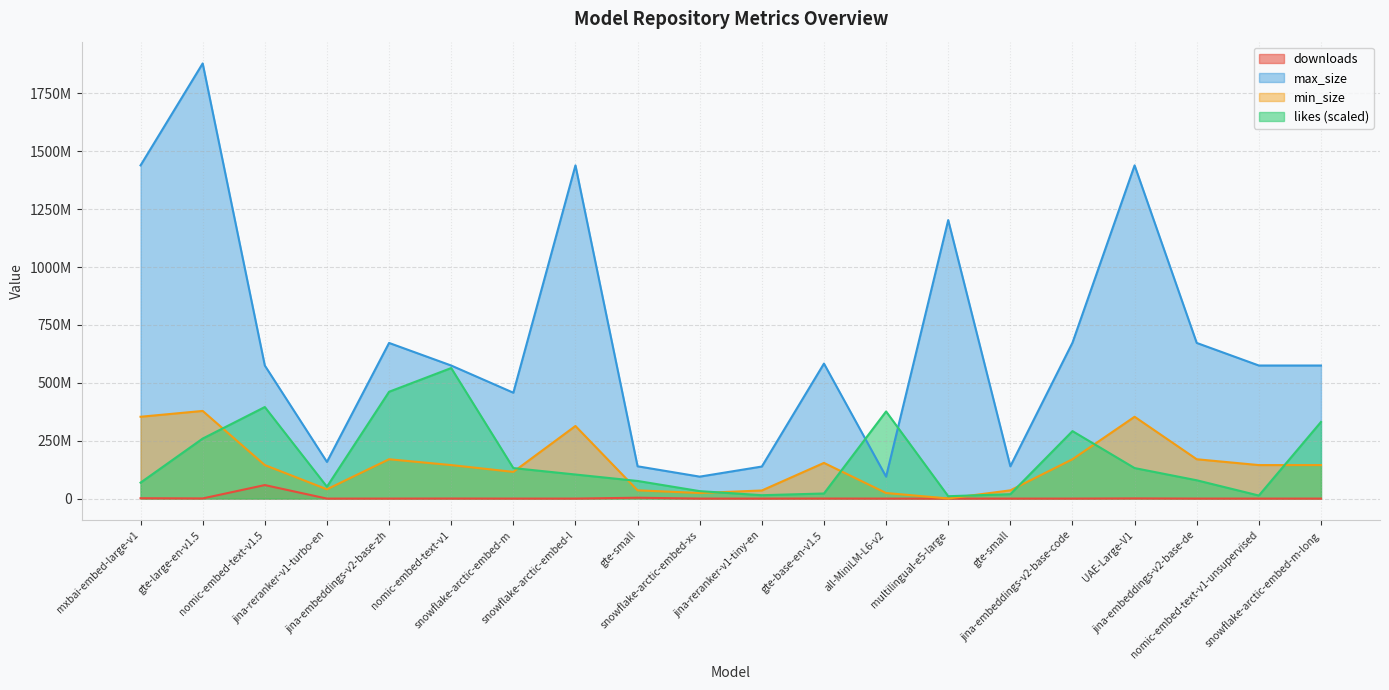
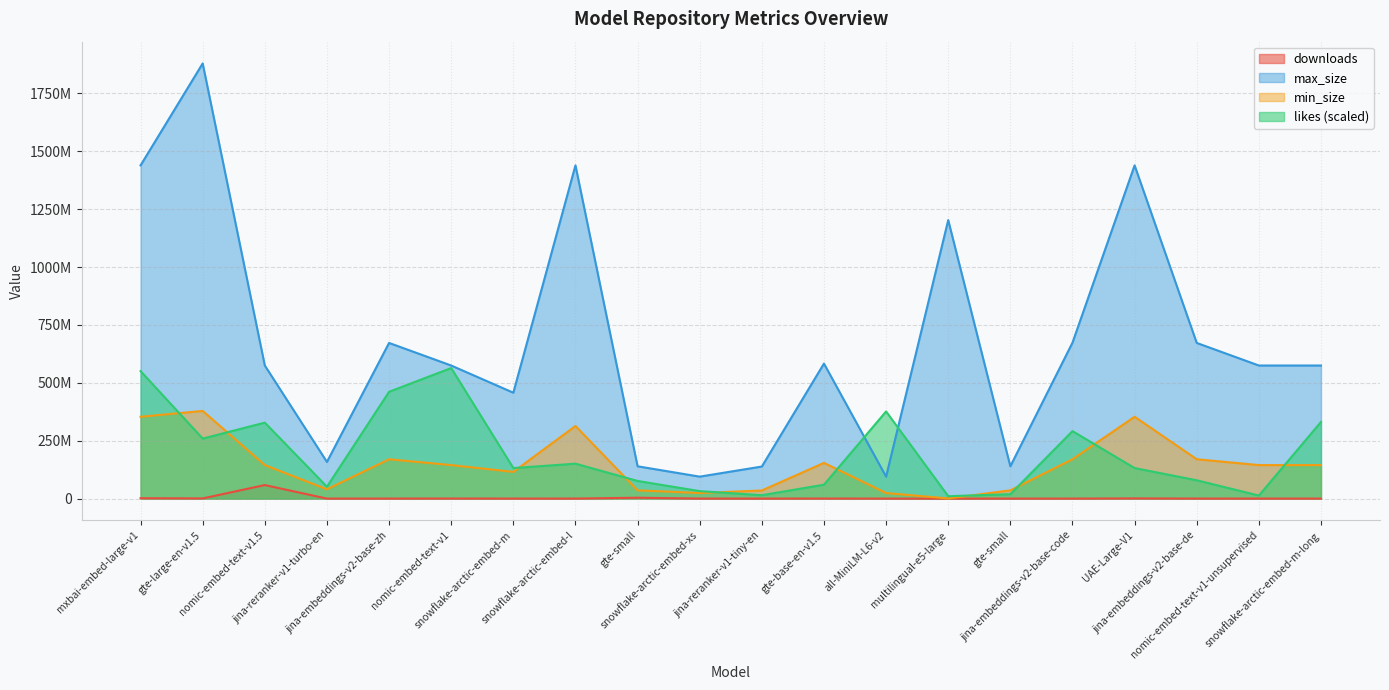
likes (scaled), mxbai-embed-large-v1: 70000000 -> 550000000
likes (scaled), nomic-embed-text-v1.5: 400000000 -> 330000000
likes (scaled), snowflake-arctic-embed-l: 100000000 -> 150000000
likes (scaled), gte-base-en-v1.5: 20000000 -> 60000000
